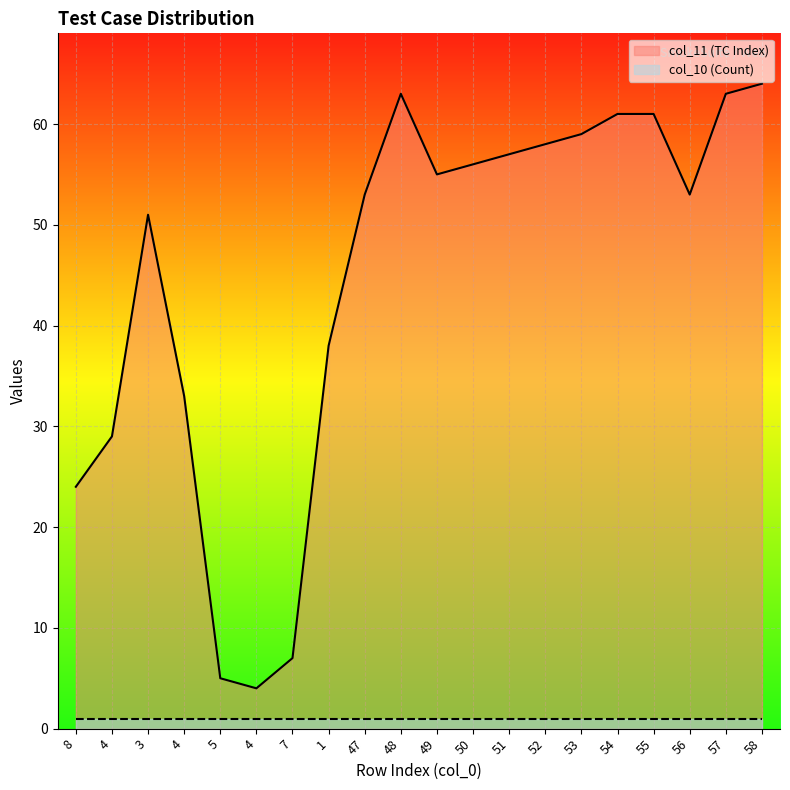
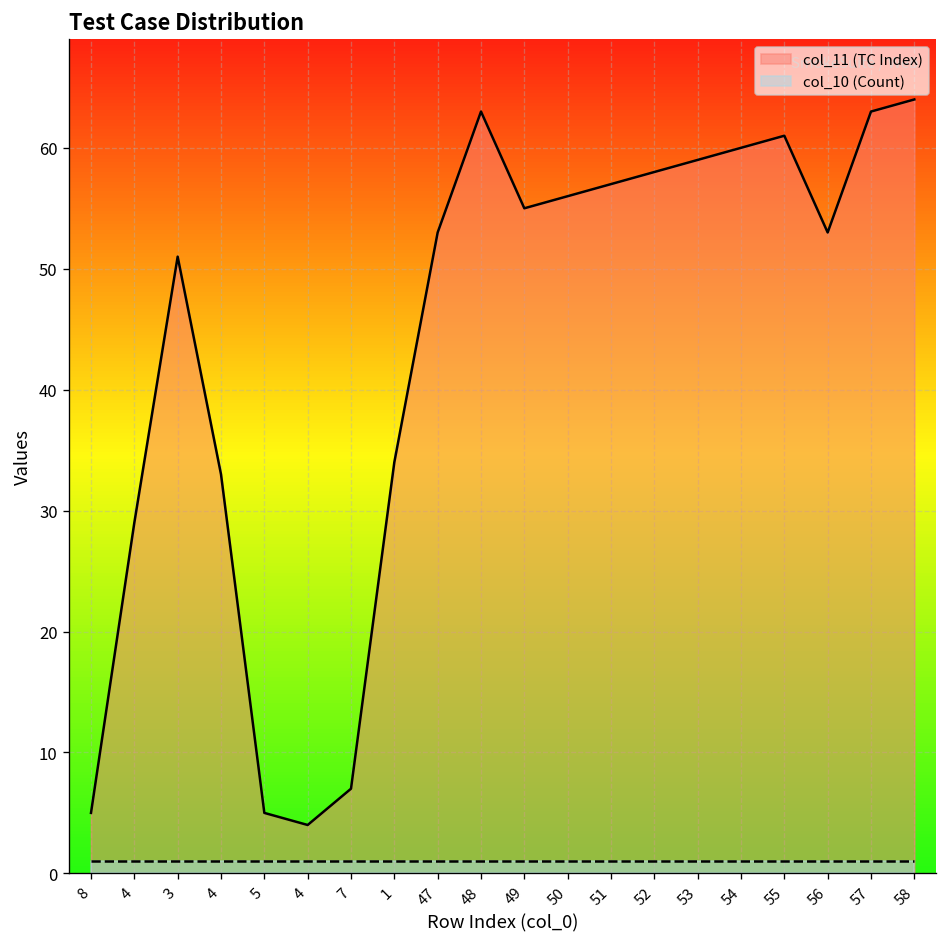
col_11 (TC Index), 8: 24 -> 5
col_11 (TC Index), 1: 38 -> 34
col_11 (TC Index), 54: 61 -> 60
